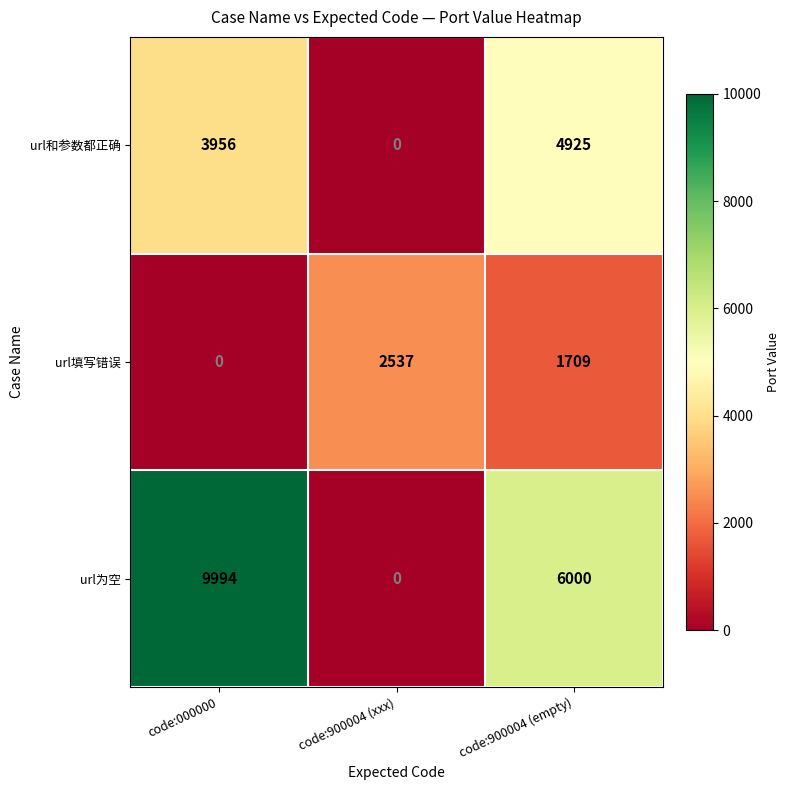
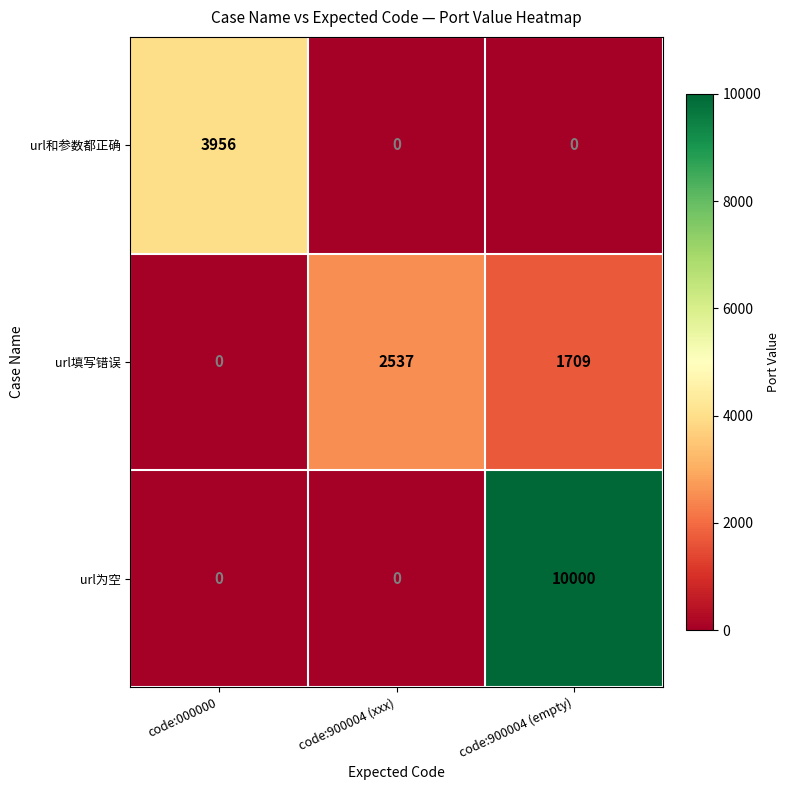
url和参数都正确, code:900004 (empty): 4925 -> 0
url为空, code:000000: 9994 -> 0
url为空, code:900004 (empty): 6000 -> 10000
